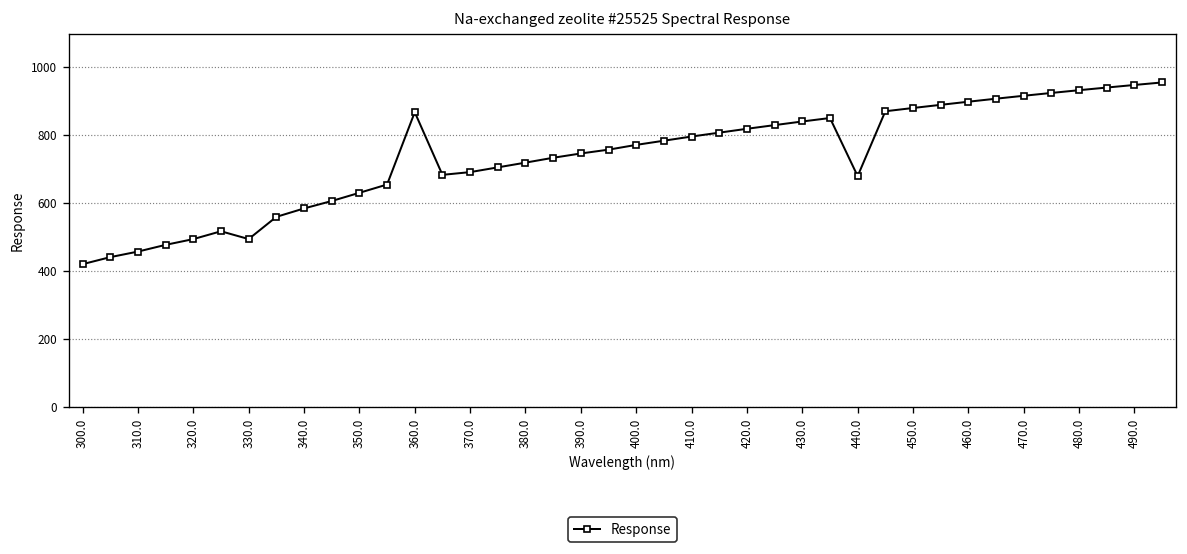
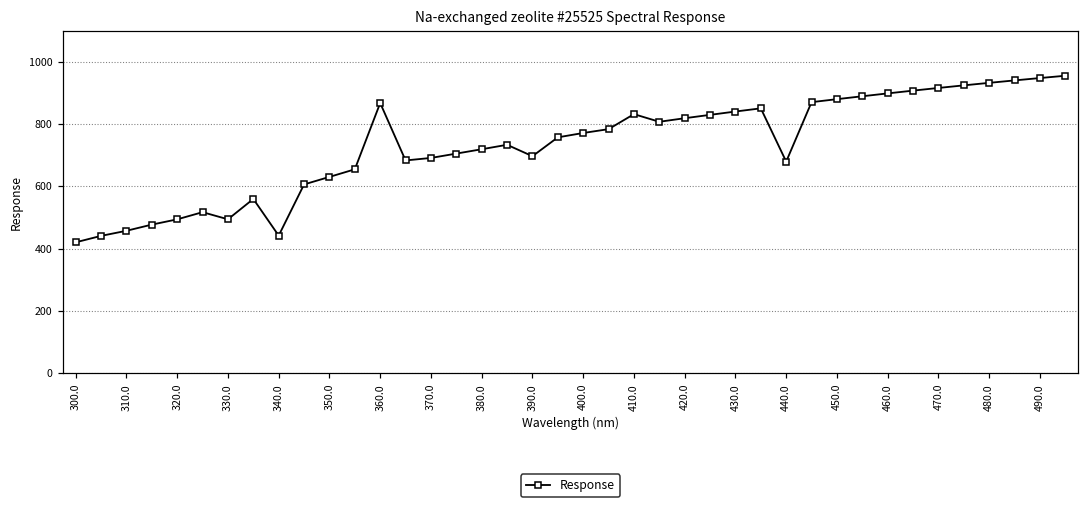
340.0: 580 -> 440
390.0: 750 -> 700
410.0: 800 -> 830
